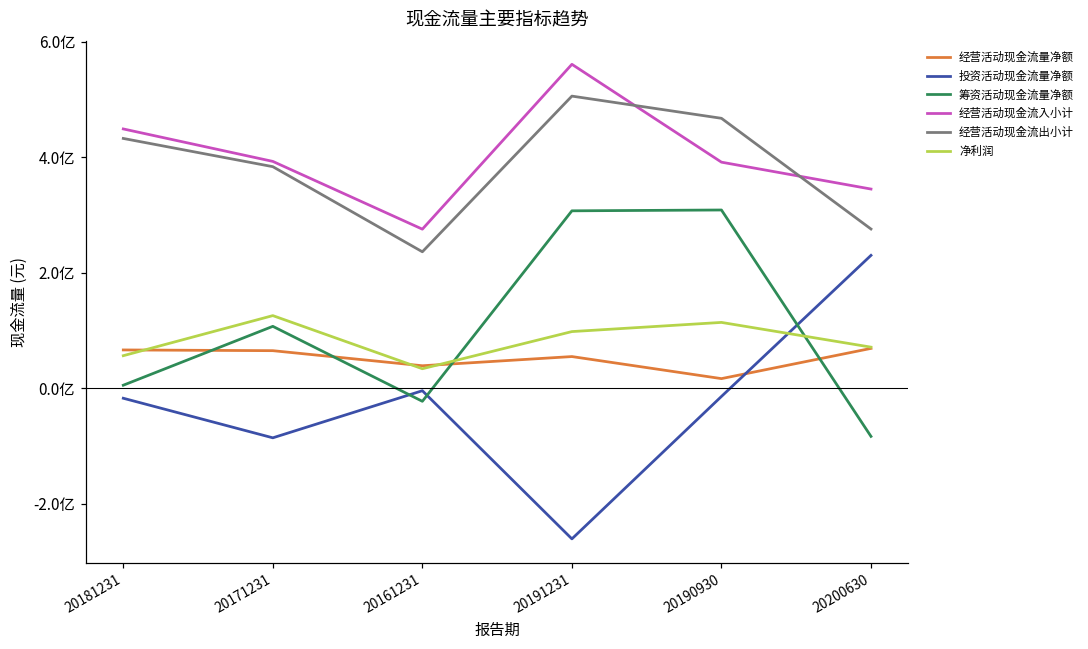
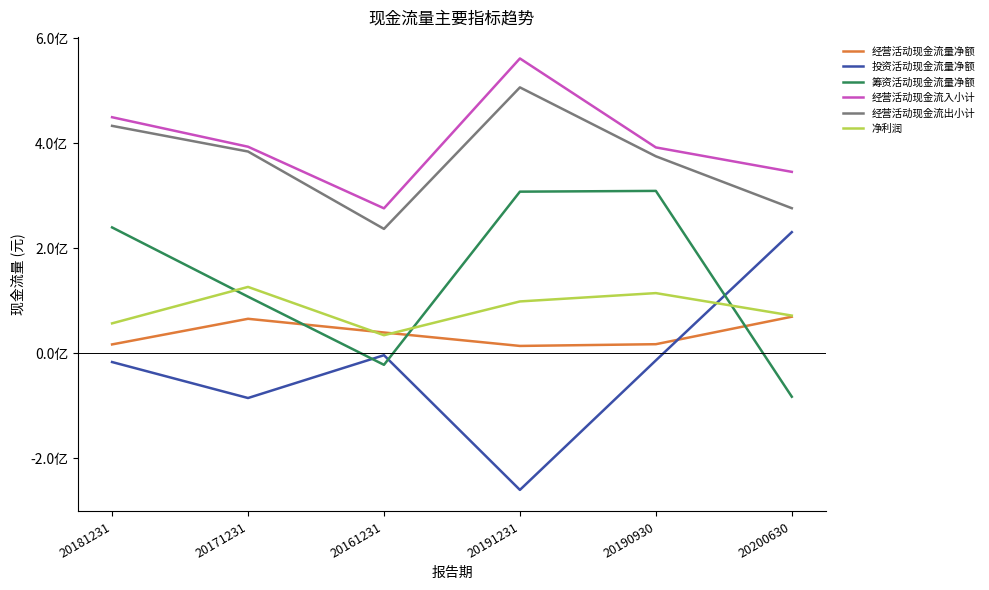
经营活动现金流量净额, 20181231: 0.7亿 -> 0.2亿
筹资活动现金流量净额, 20181231: 0.1亿 -> 2.4亿
经营活动现金流量净额, 20191231: 0.6亿 -> 0.1亿
经营活动现金流出小计, 20190930: 4.7亿 -> 3.7亿
